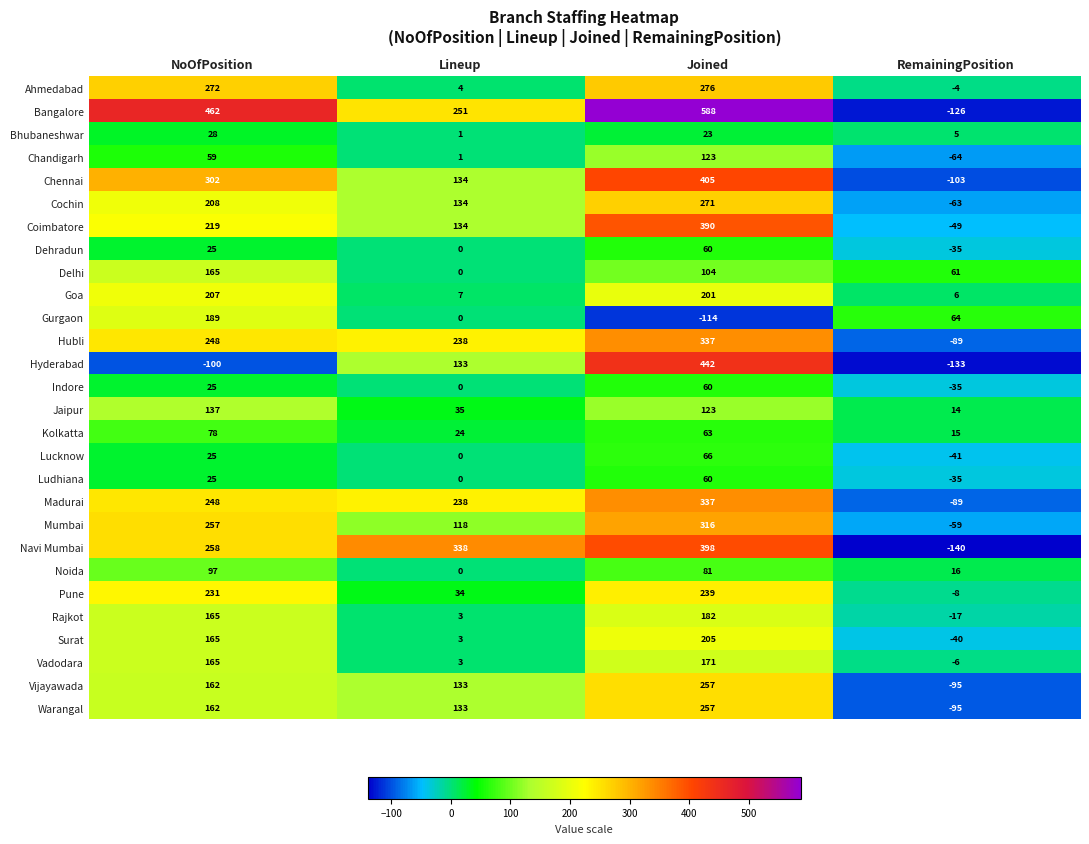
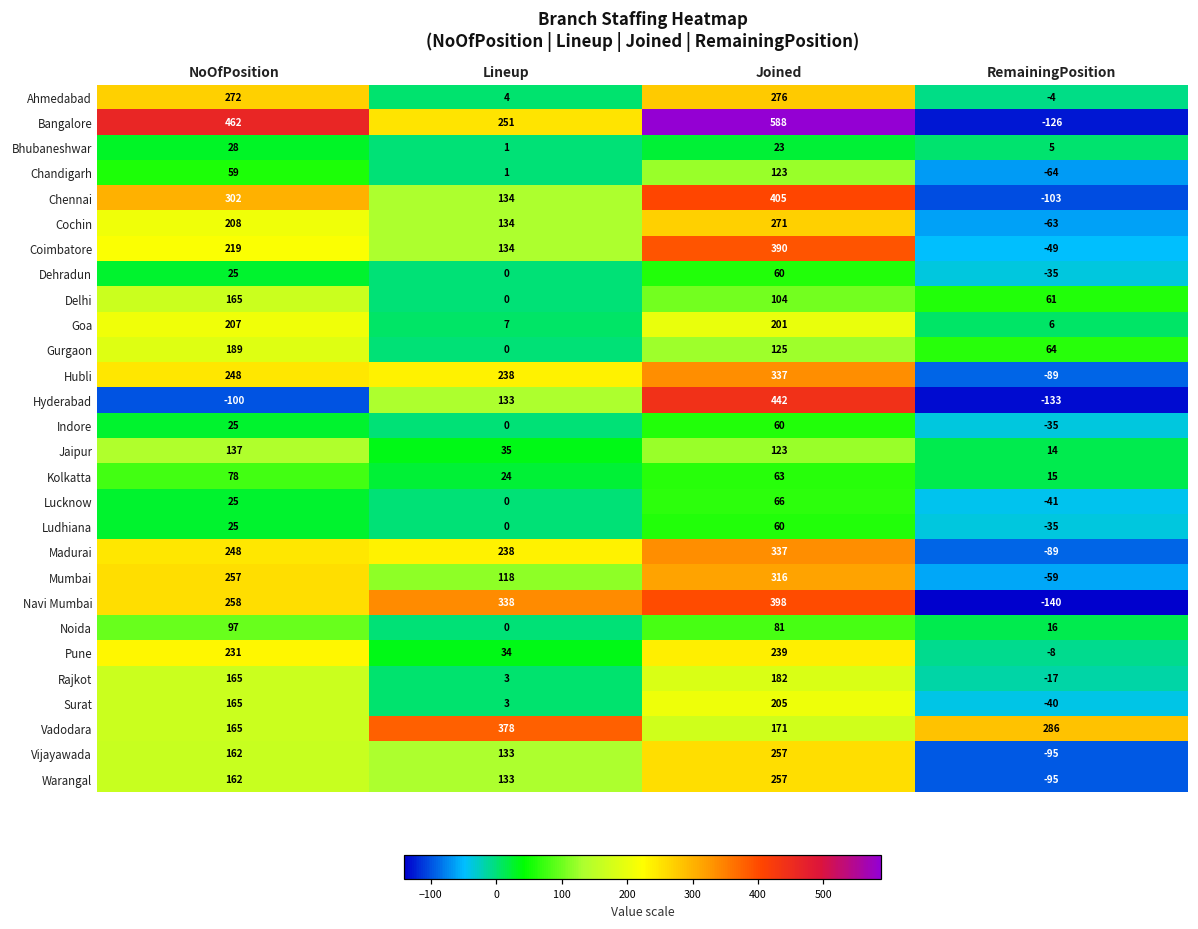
Gurgaon, Joined: -114 -> 125
Vadodara, Lineup: 3 -> 378
Vadodara, RemainingPosition: -6 -> 286
